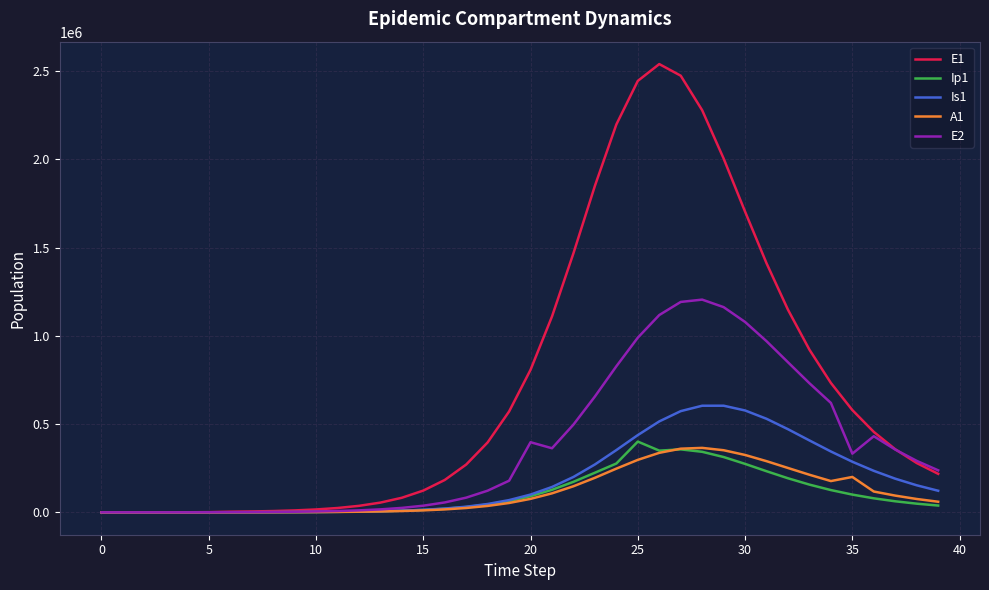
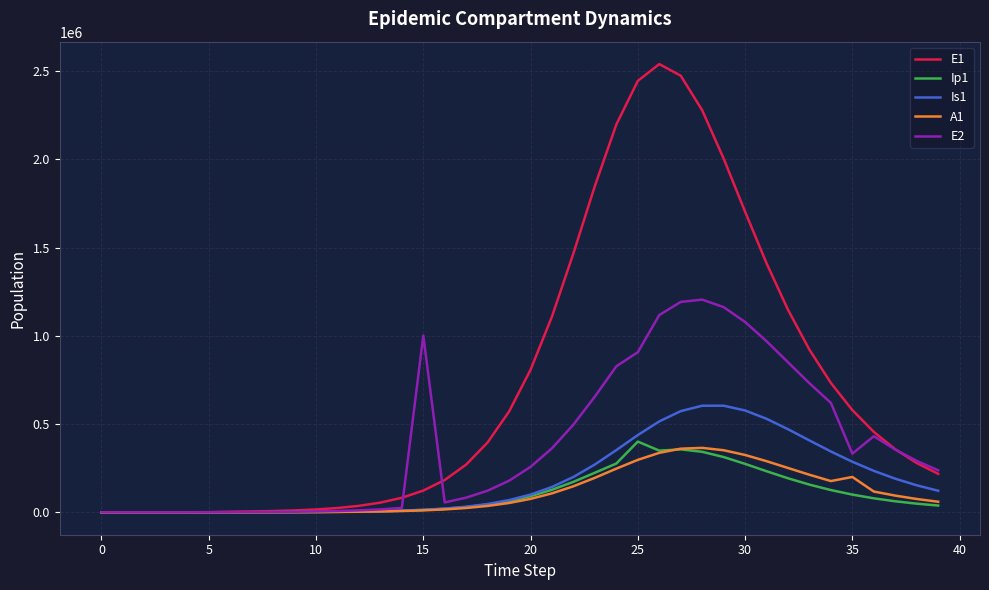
E2, 15: 40000 -> 1000000
E2, 20: 400000 -> 260000
E2, 25: 990000 -> 910000
